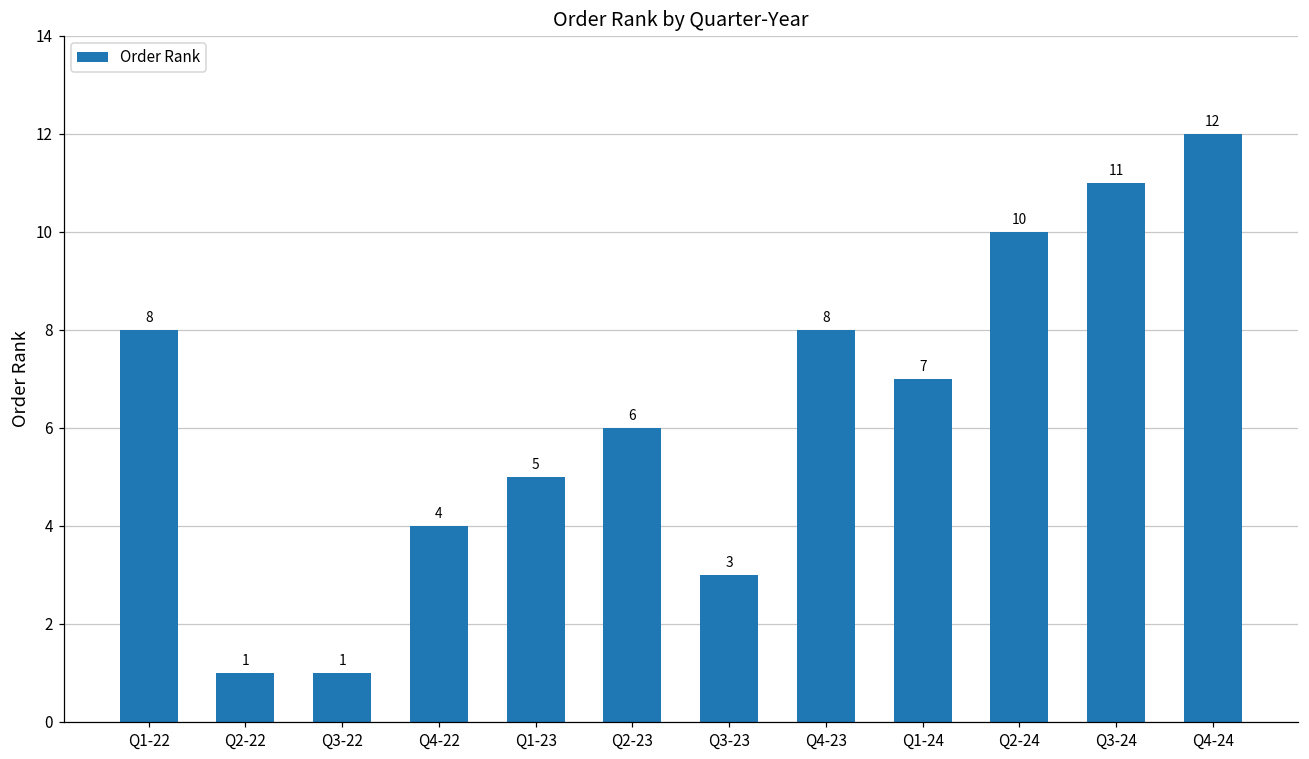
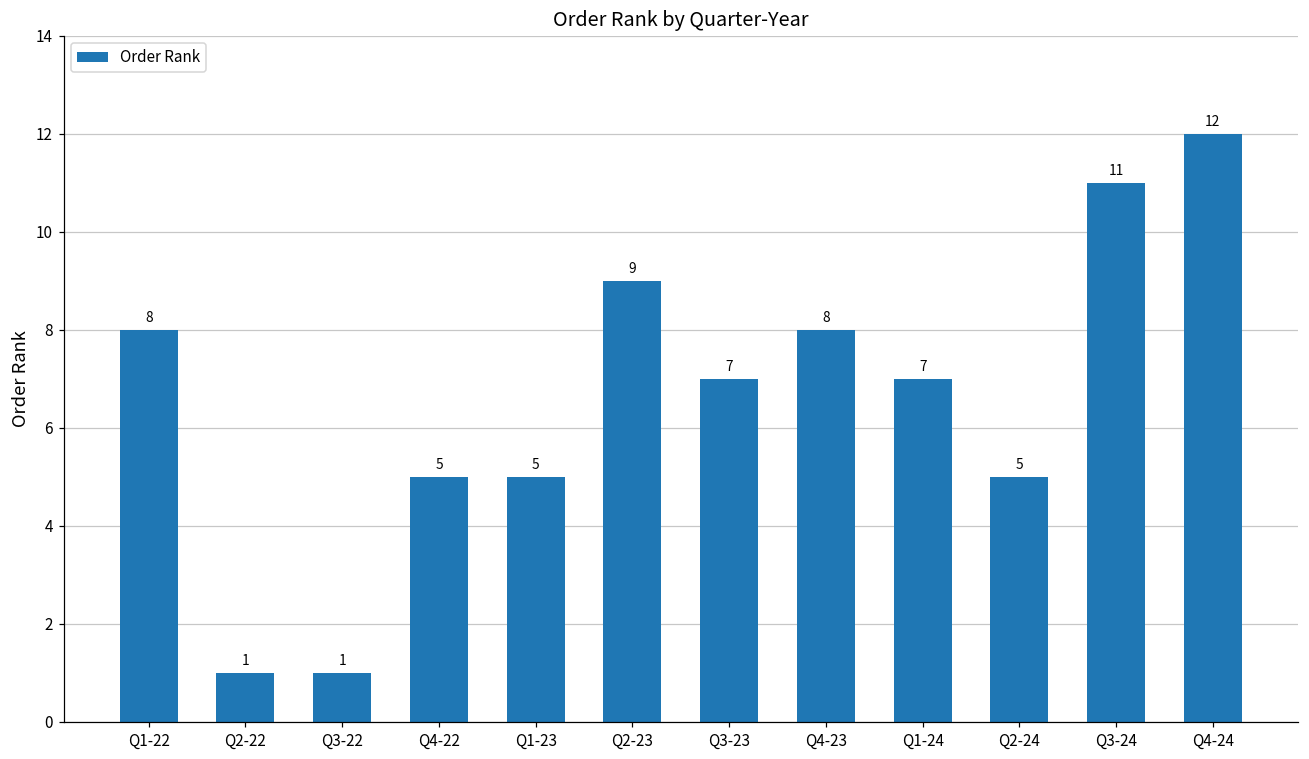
Q4-22: 4 -> 5
Q2-23: 6 -> 9
Q3-23: 3 -> 7
Q2-24: 10 -> 5
